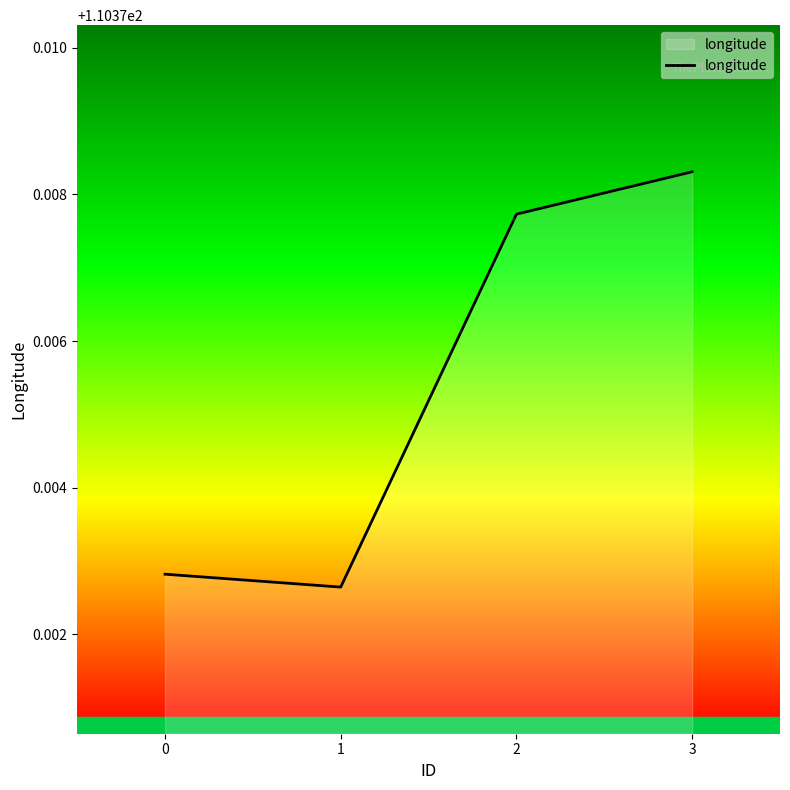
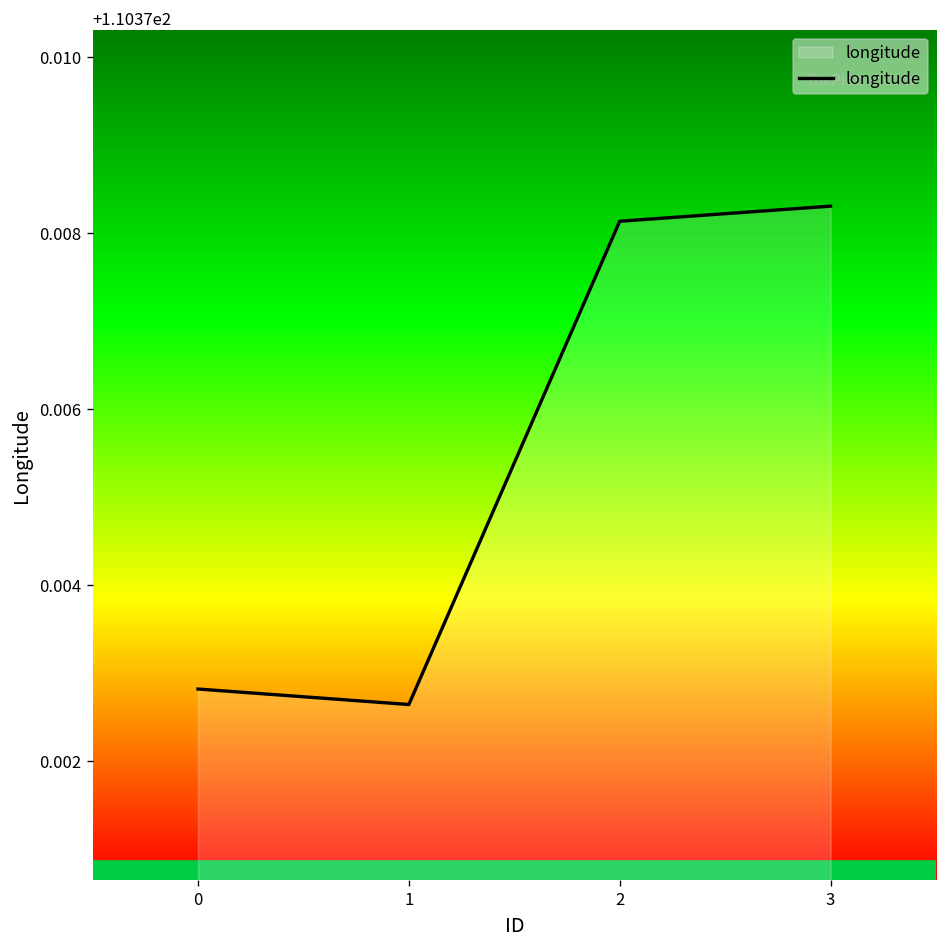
2: 110.3777 -> 110.3781
